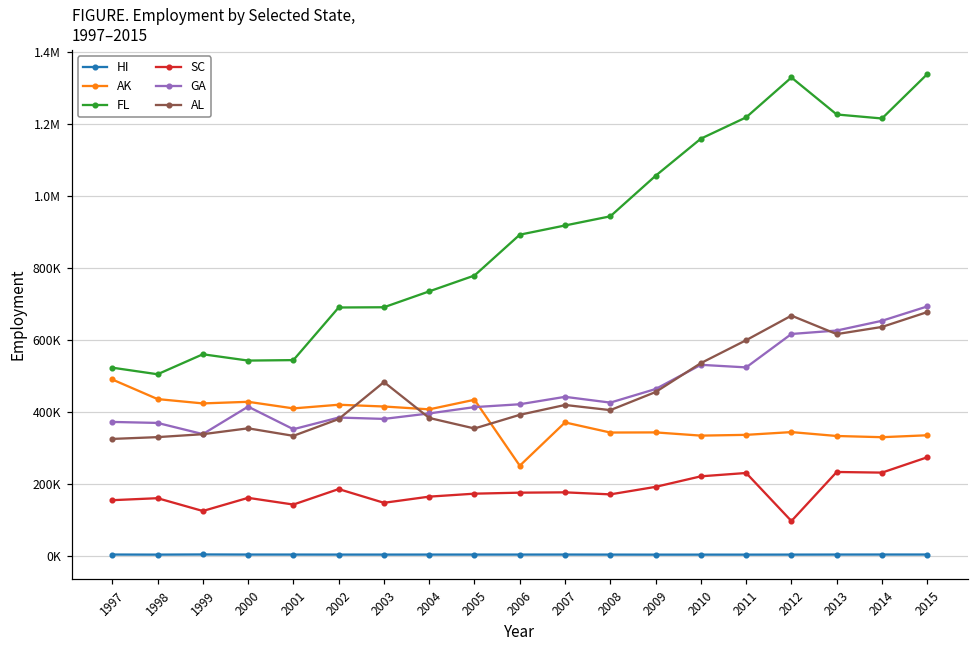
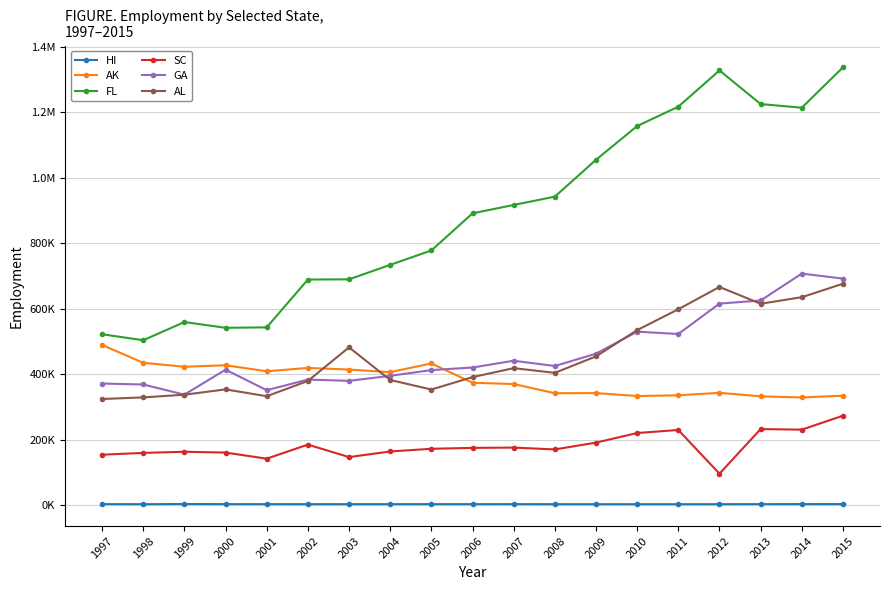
SC, 1999: 120000 -> 160000
AK, 2006: 250000 -> 370000
GA, 2014: 650000 -> 710000
